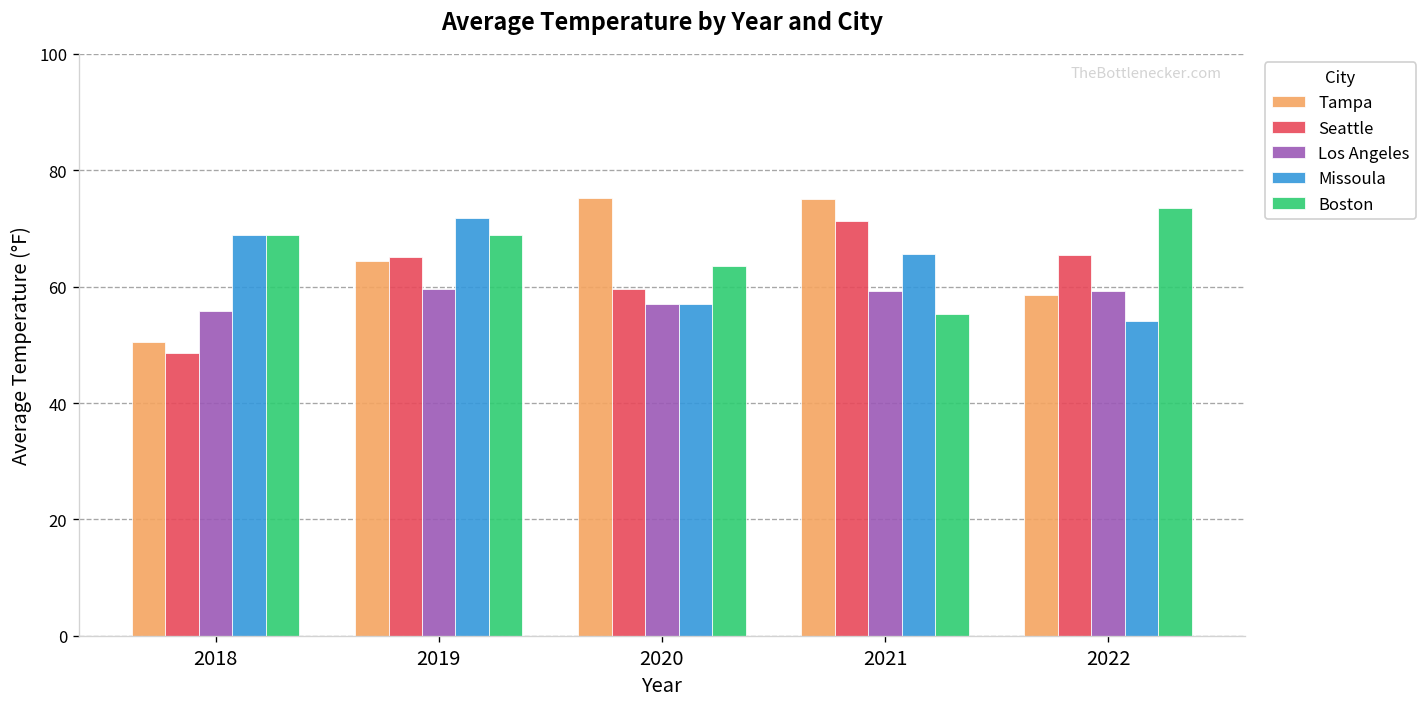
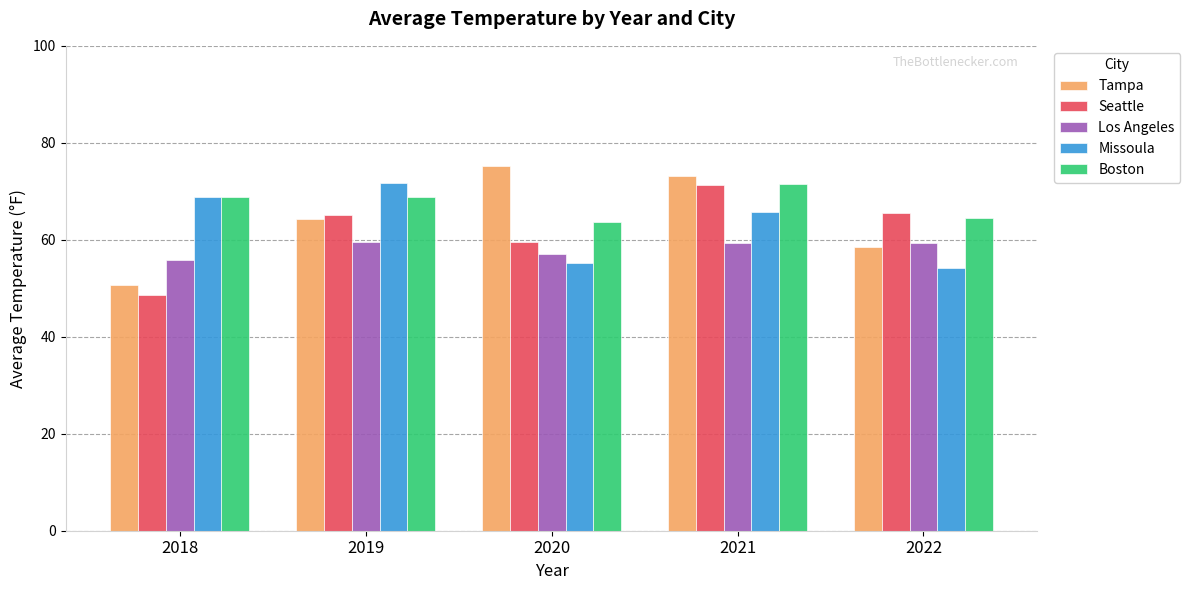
Missoula, 2020: 57 -> 55
Tampa, 2021: 75 -> 73
Boston, 2021: 55 -> 71
Boston, 2022: 74 -> 64
